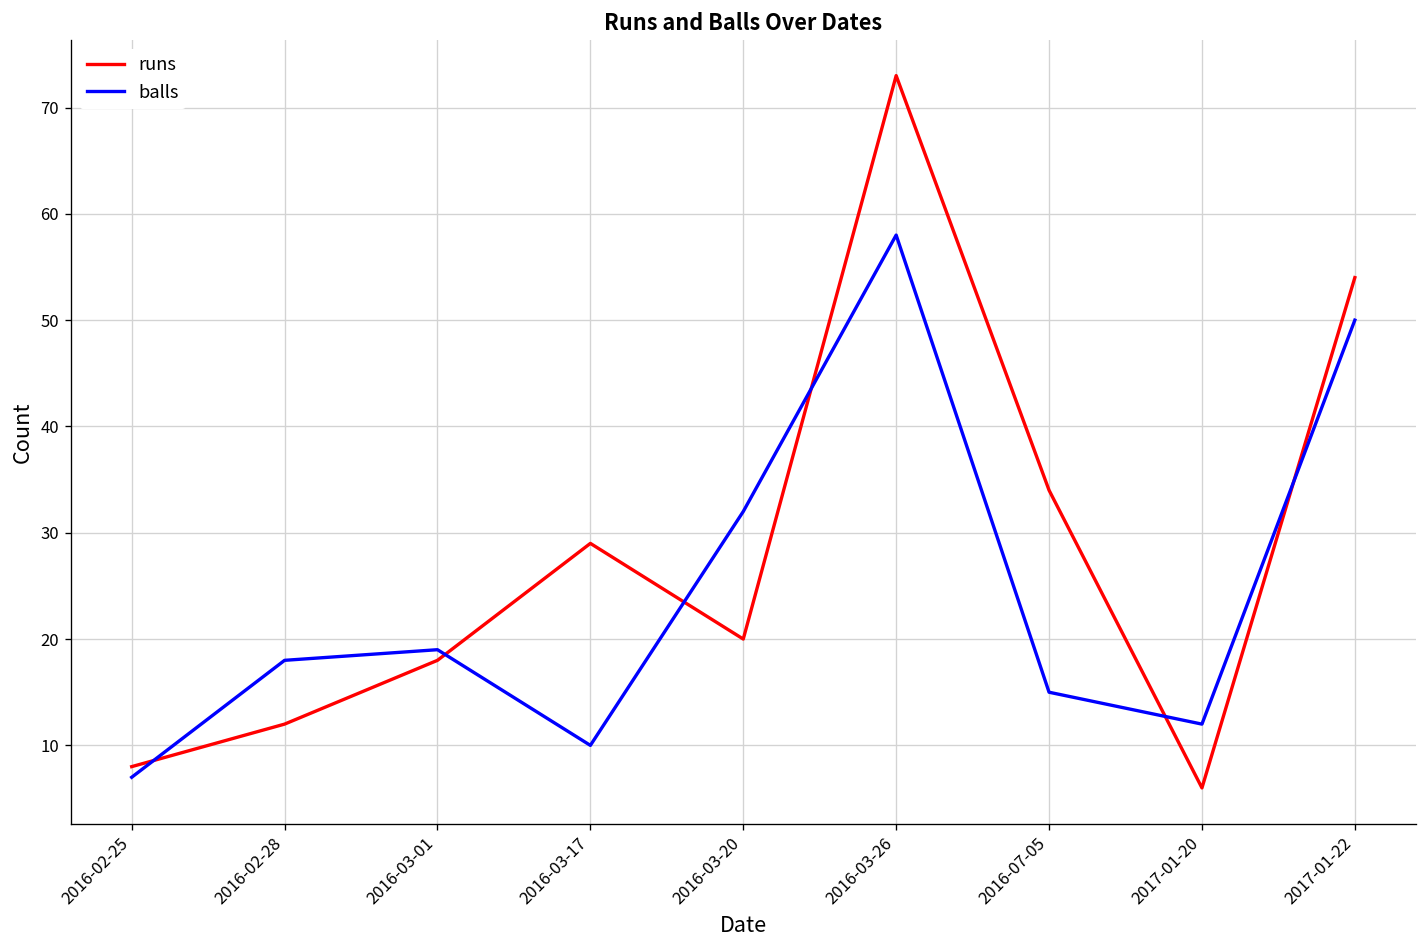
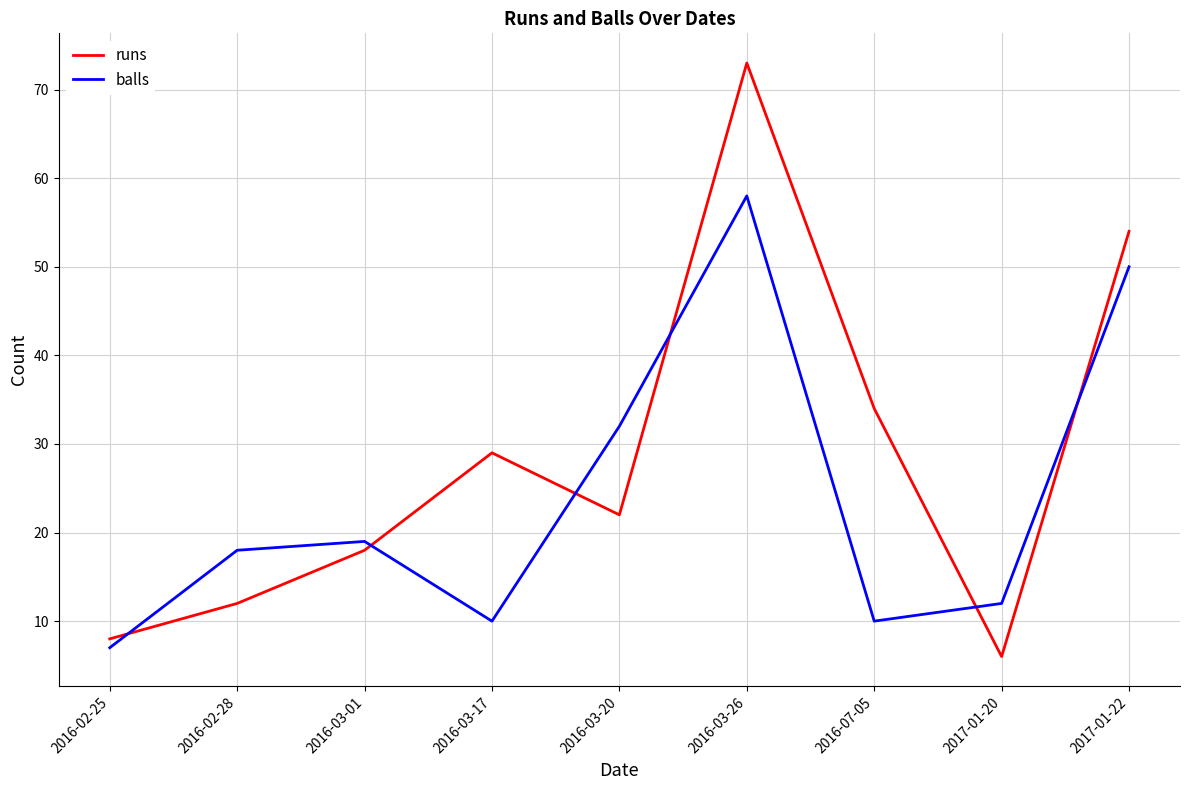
runs, 2016-03-20: 20 -> 22
balls, 2016-07-05: 15 -> 10
